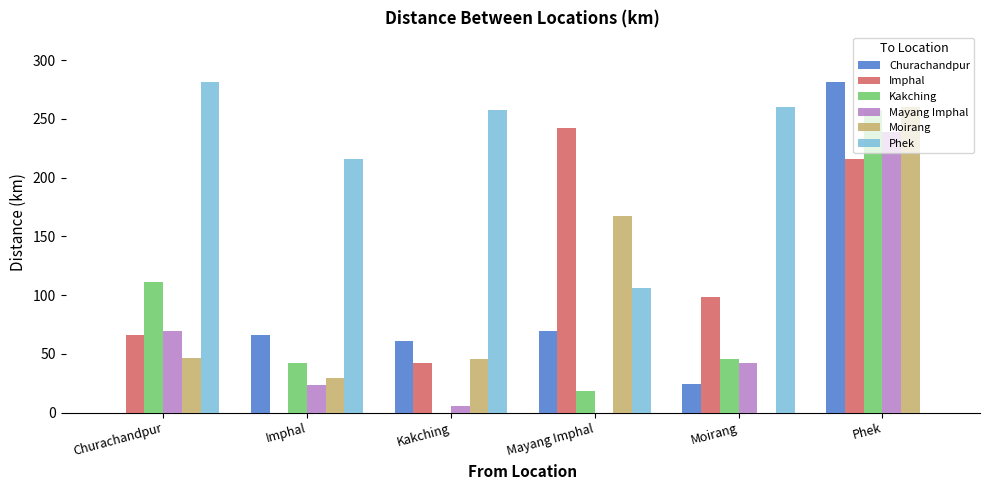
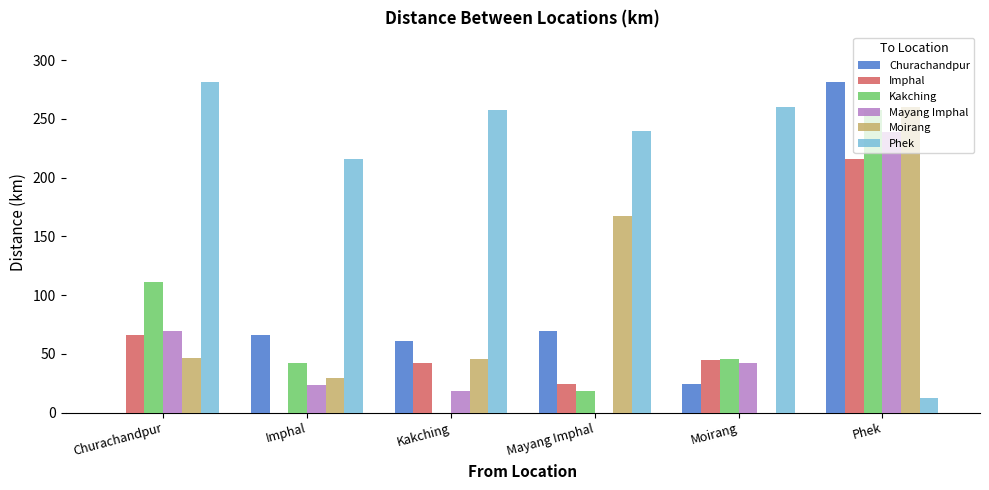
Mayang Imphal, Kakching: 5 -> 18
Imphal, Mayang Imphal: 242 -> 24
Phek, Mayang Imphal: 106 -> 239
Imphal, Moirang: 98 -> 45
Phek, Phek: 0 -> 12
